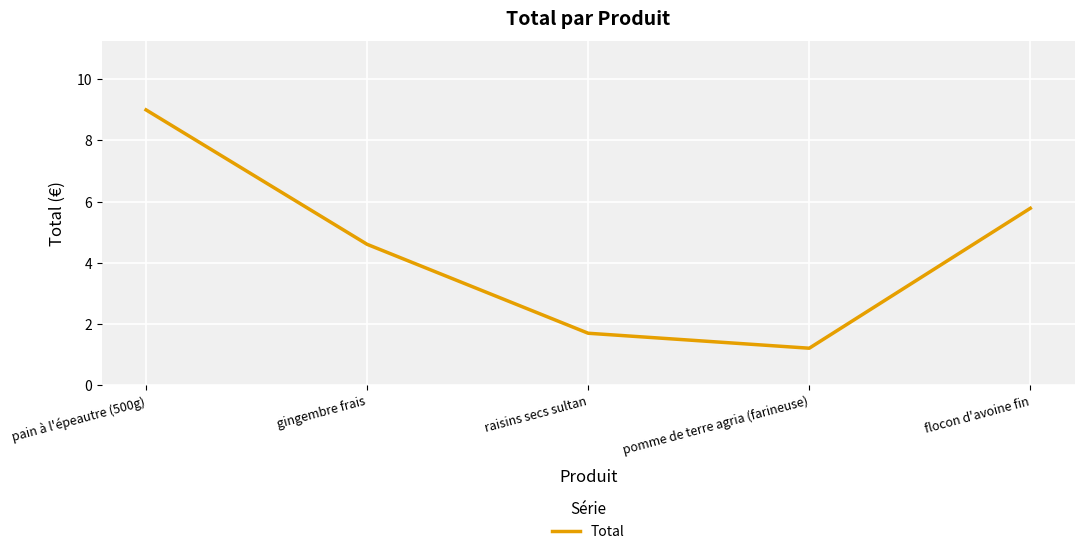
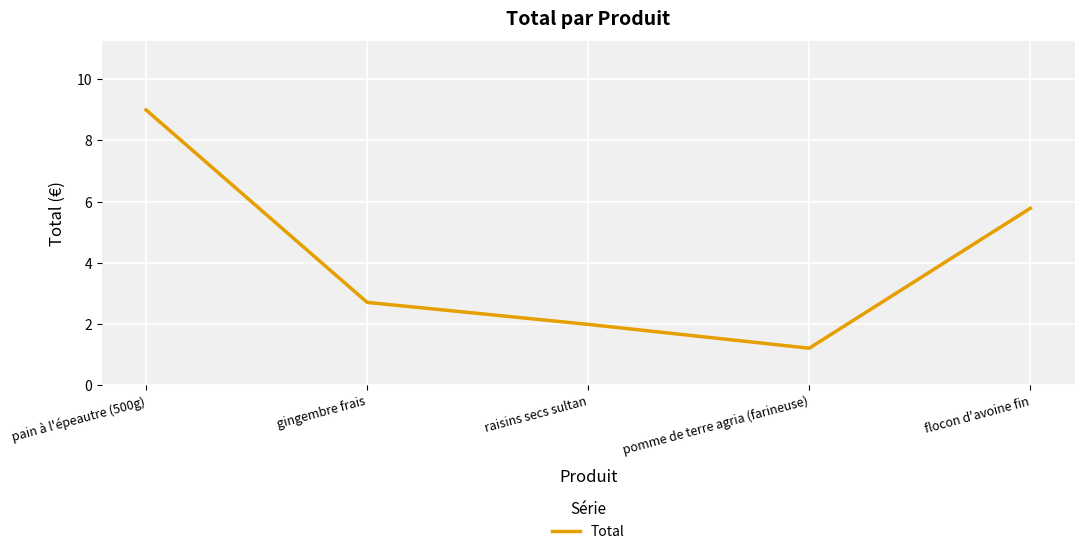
gingembre frais: 4.6 -> 2.7
raisins secs sultan: 1.7 -> 2.0
